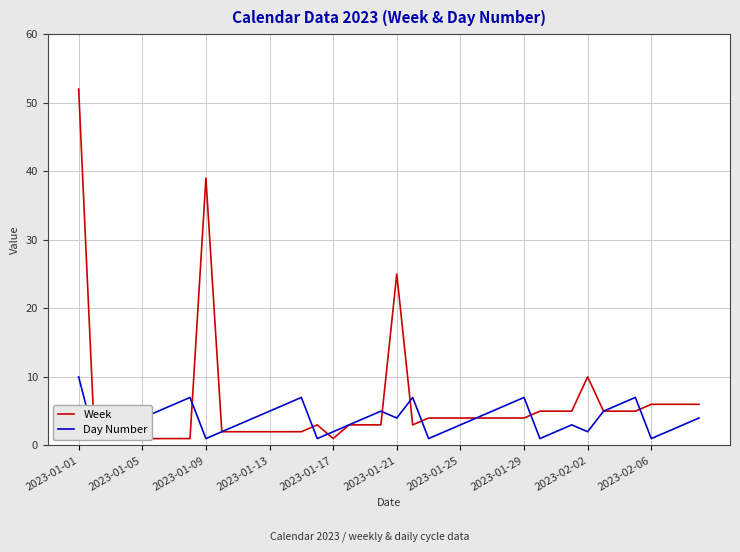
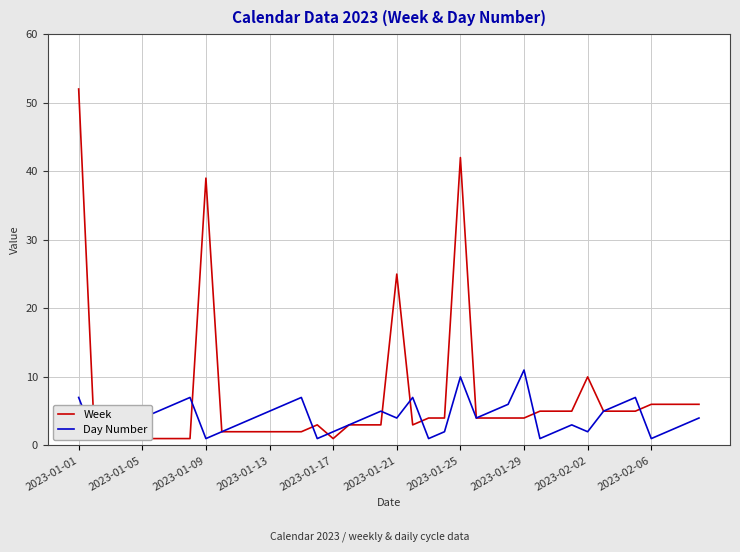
Day Number, 2023-01-01: 10 -> 7
Week, 2023-01-25: 4 -> 42
Day Number, 2023-01-25: 3 -> 10
Day Number, 2023-01-29: 7 -> 11
